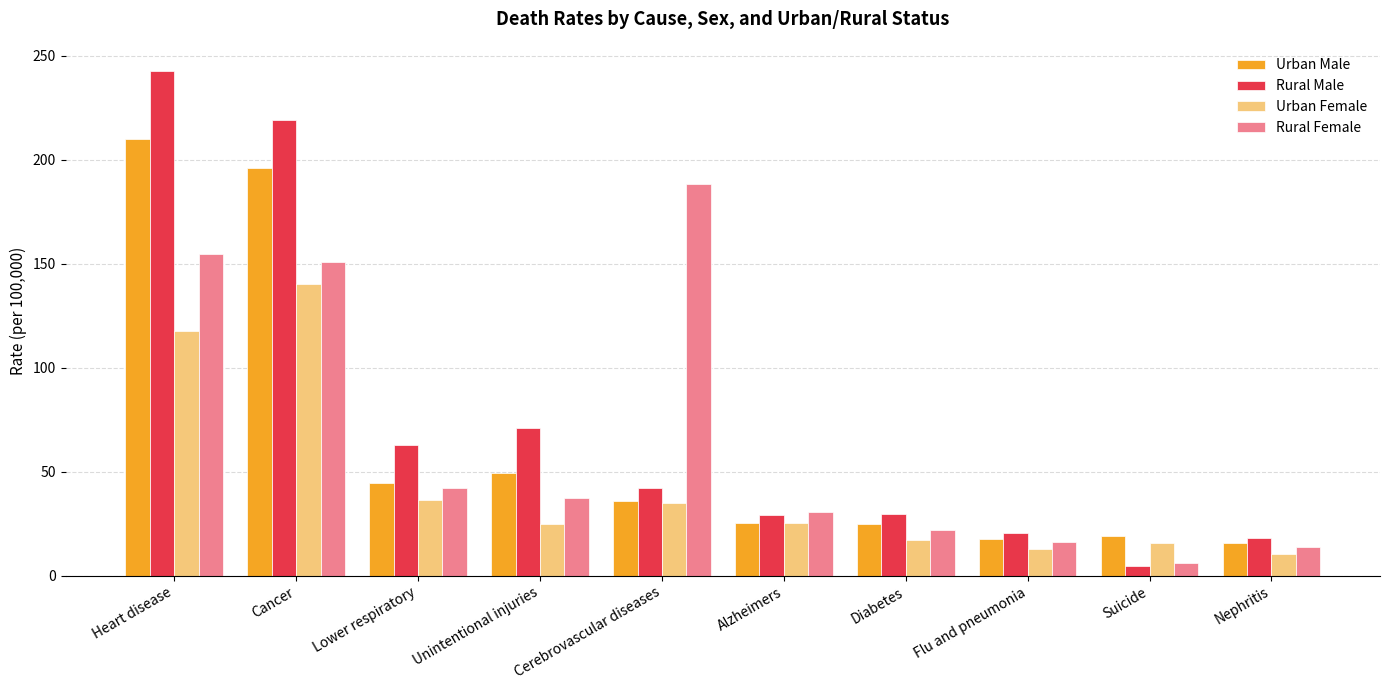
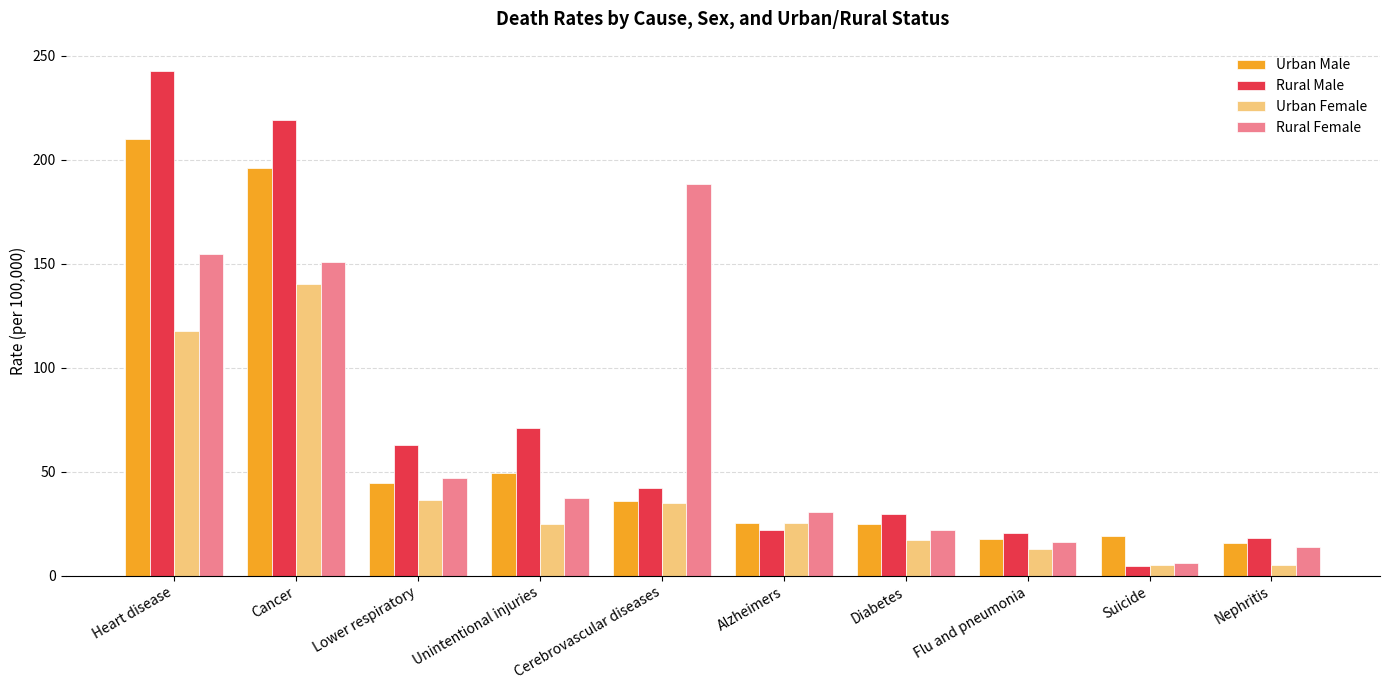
Rural Female, Lower respiratory: 42 -> 47
Rural Male, Alzheimers: 29 -> 22
Urban Female, Suicide: 16 -> 5
Urban Female, Nephritis: 11 -> 5
